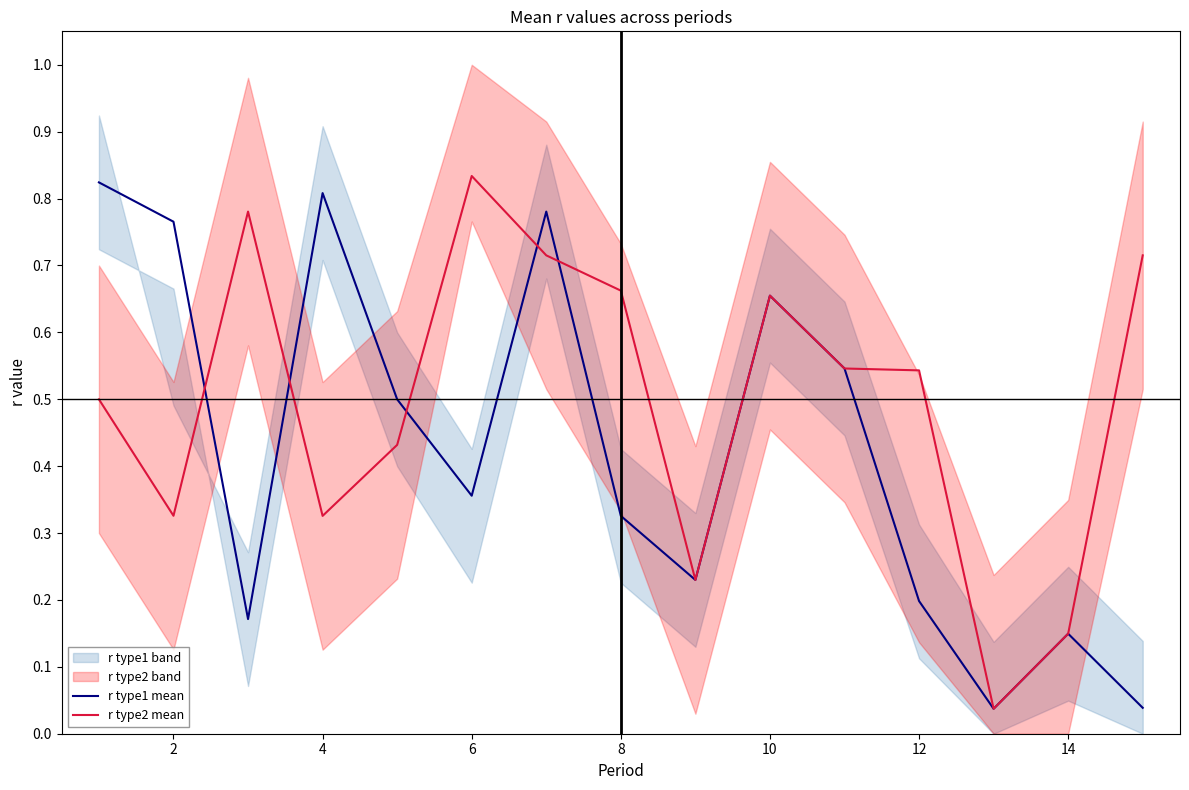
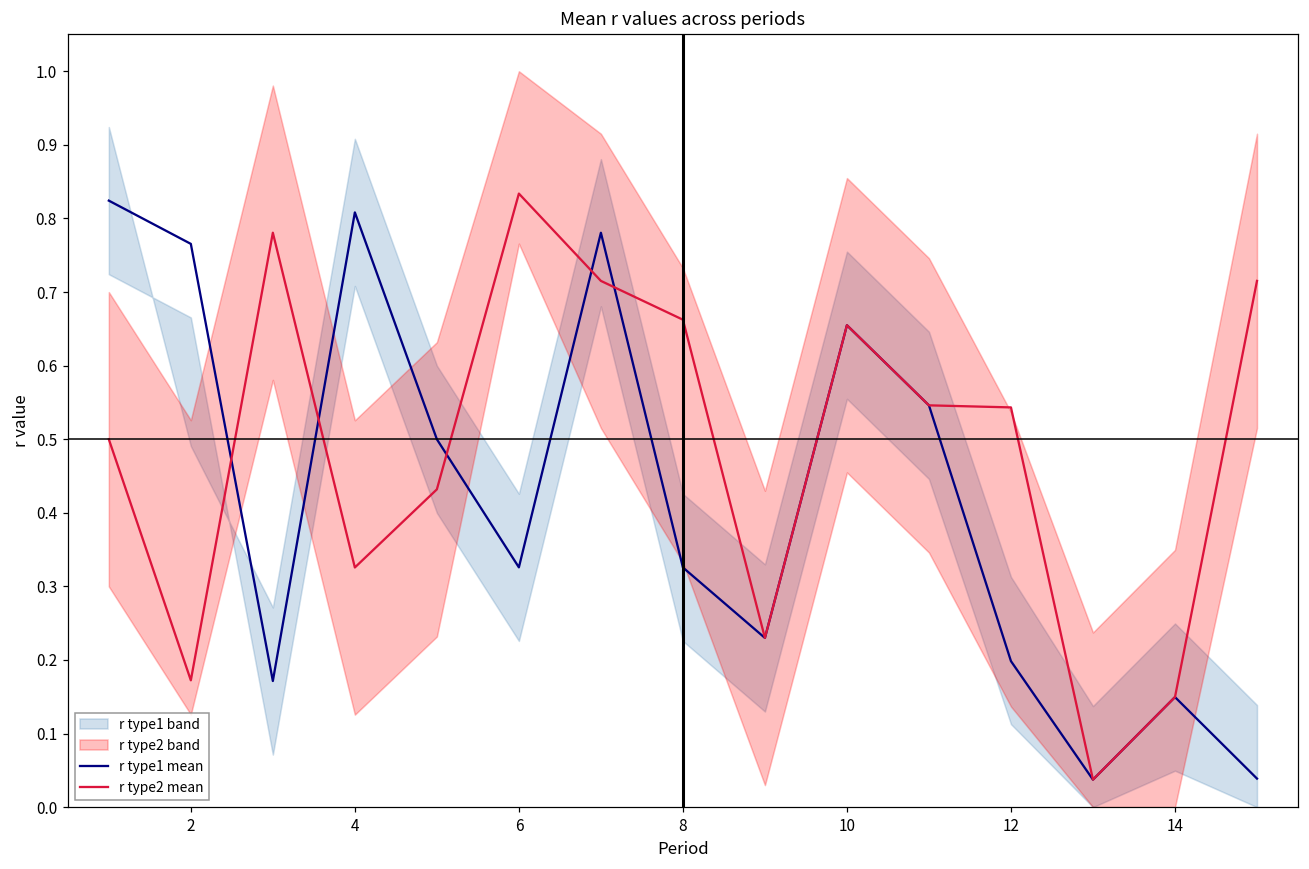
r type2 mean, 2: 0.33 -> 0.17
r type1 mean, 6: 0.36 -> 0.33
